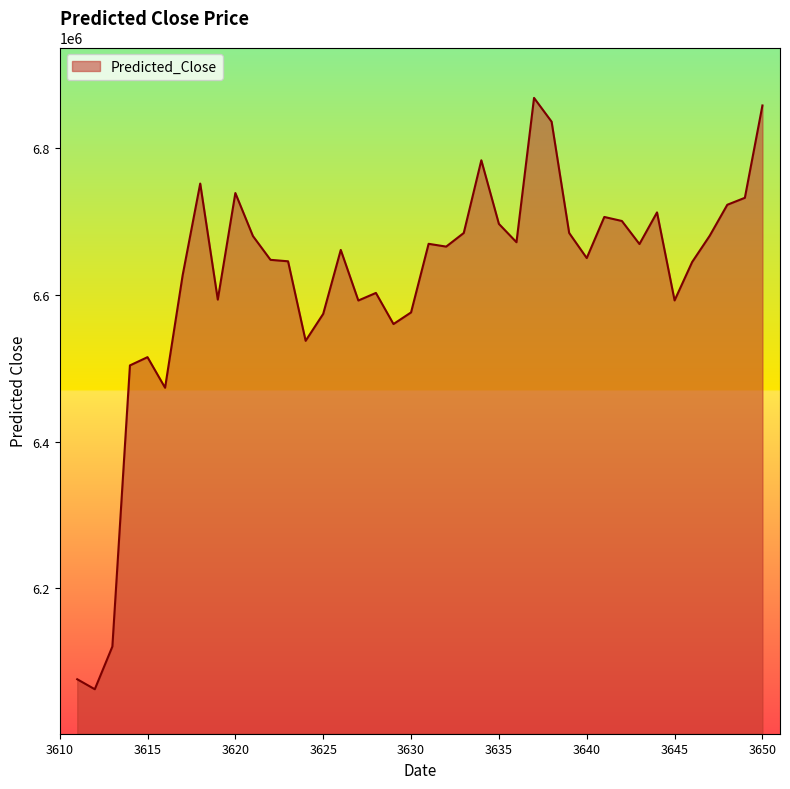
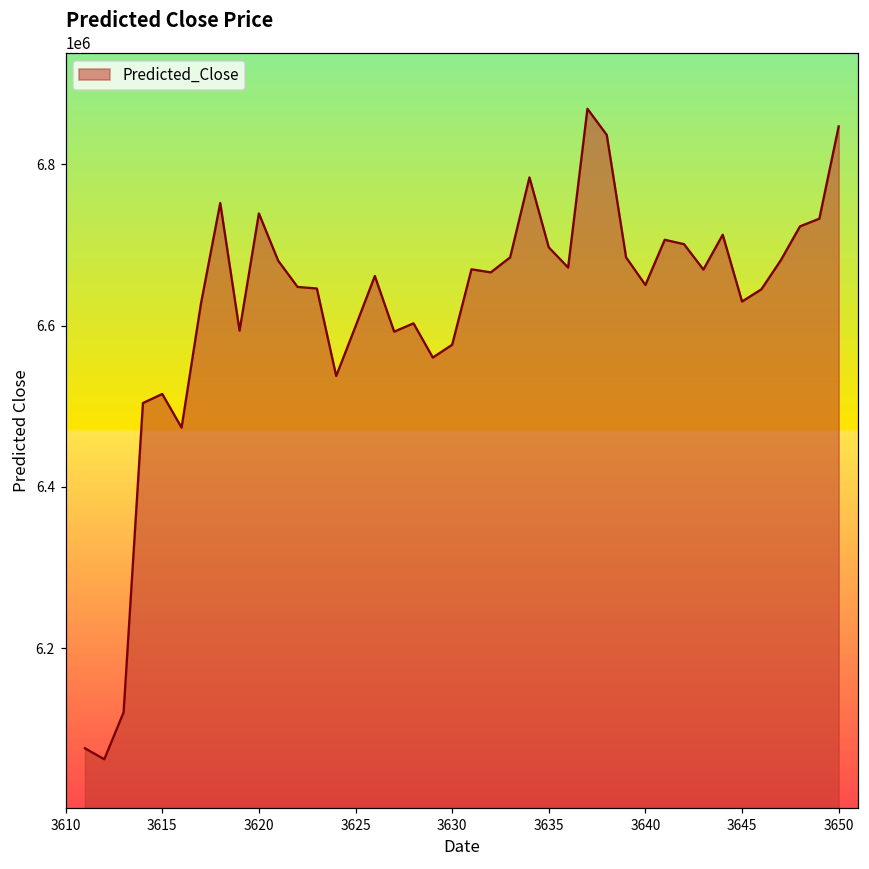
3625: 6570000 -> 6600000
3645: 6590000 -> 6630000
3650: 6860000 -> 6850000
